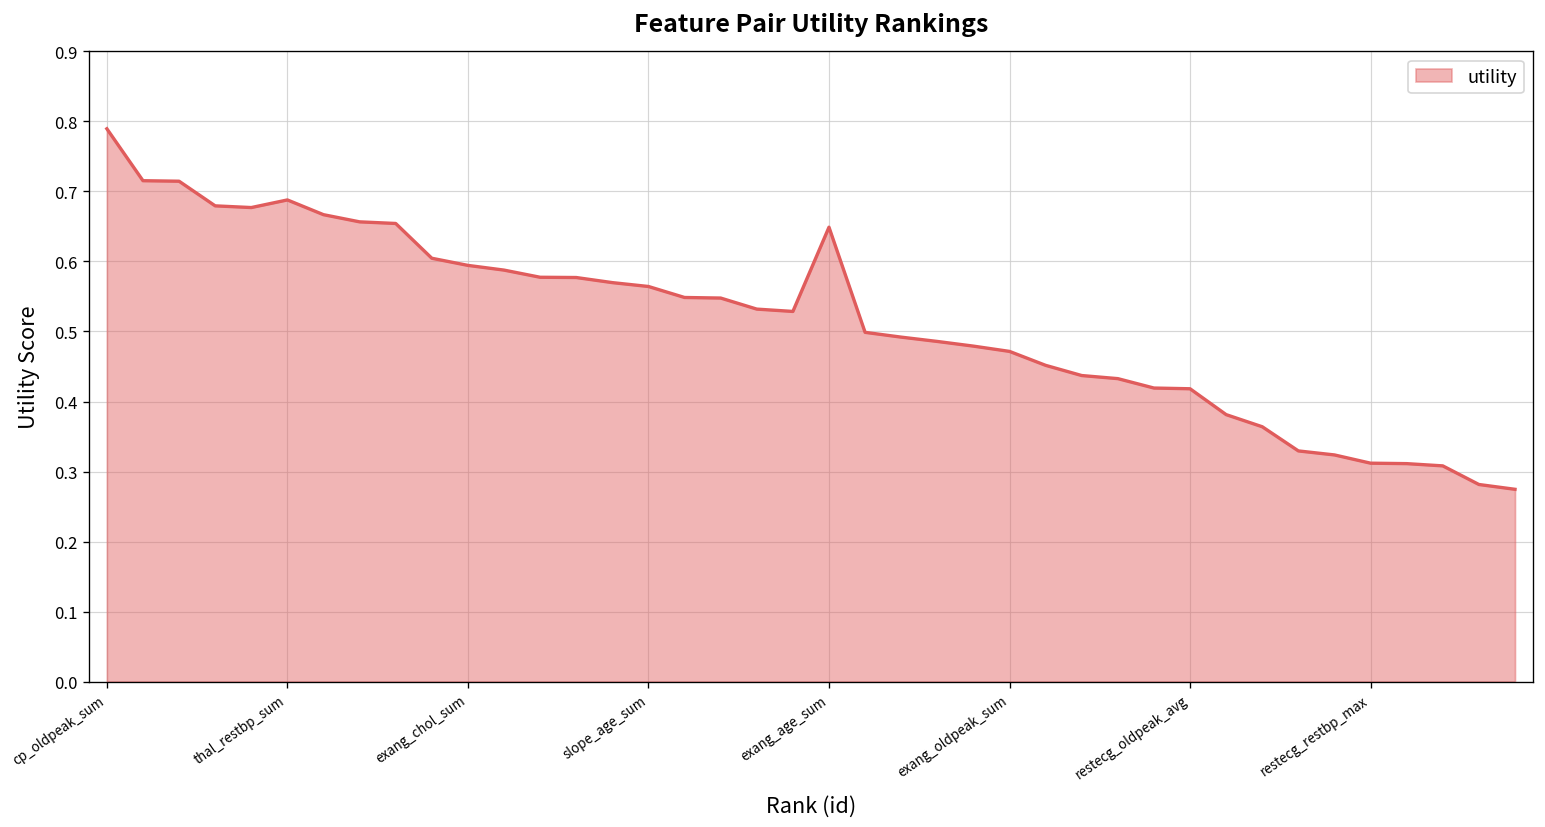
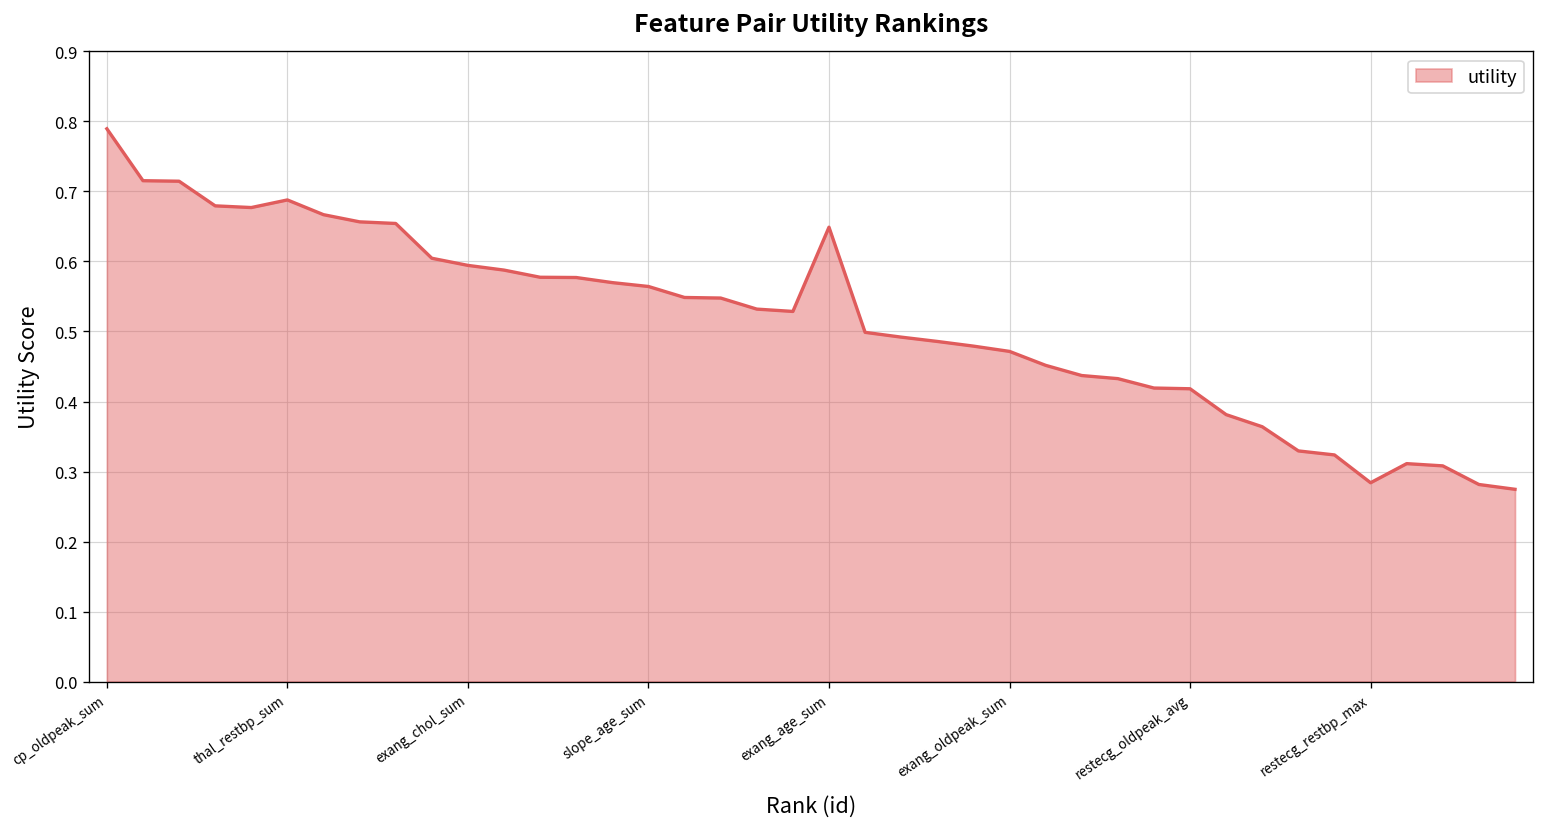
restecg_restbp_max: 0.31 -> 0.28
